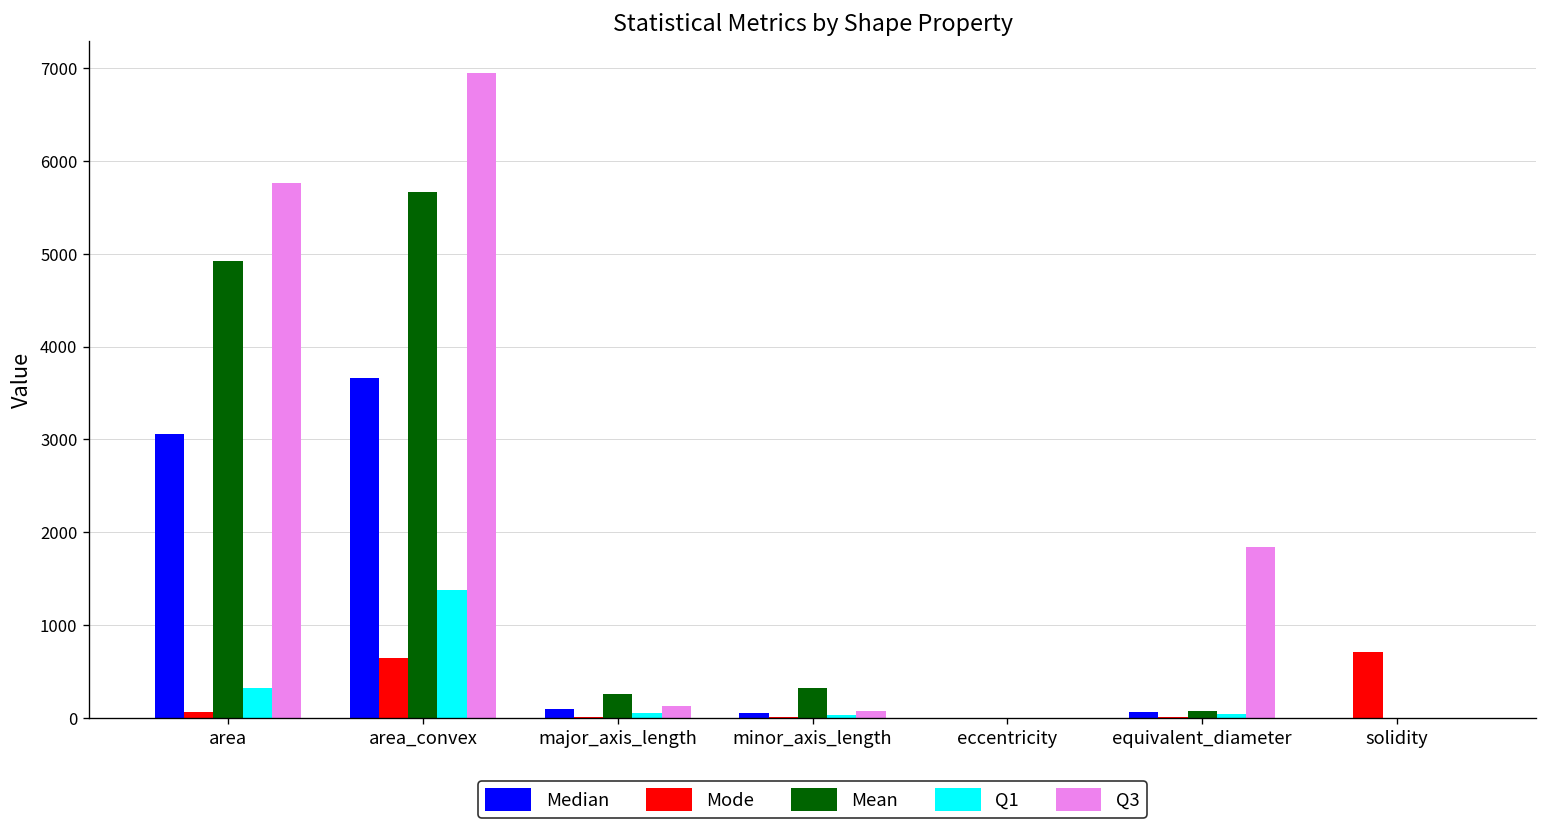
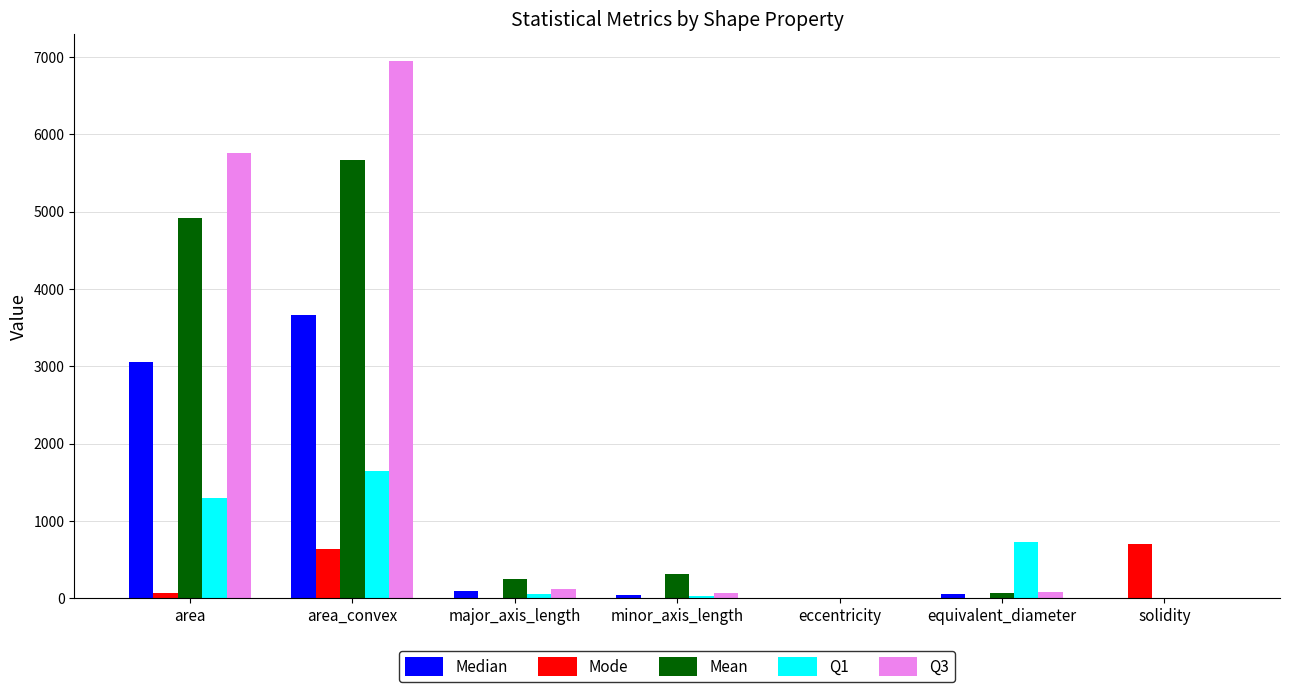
Q1, area: 300 -> 1300
Q1, area_convex: 1400 -> 1700
Q1, equivalent_diameter: 0 -> 700
Q3, equivalent_diameter: 1800 -> 100
